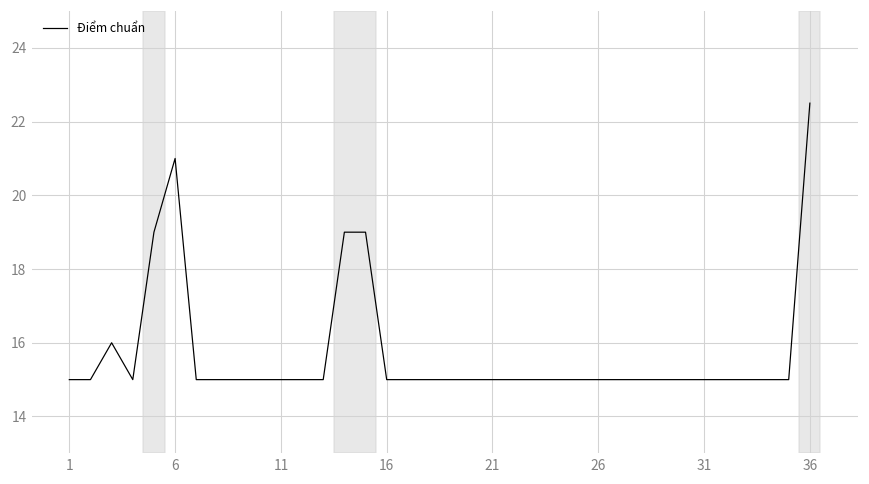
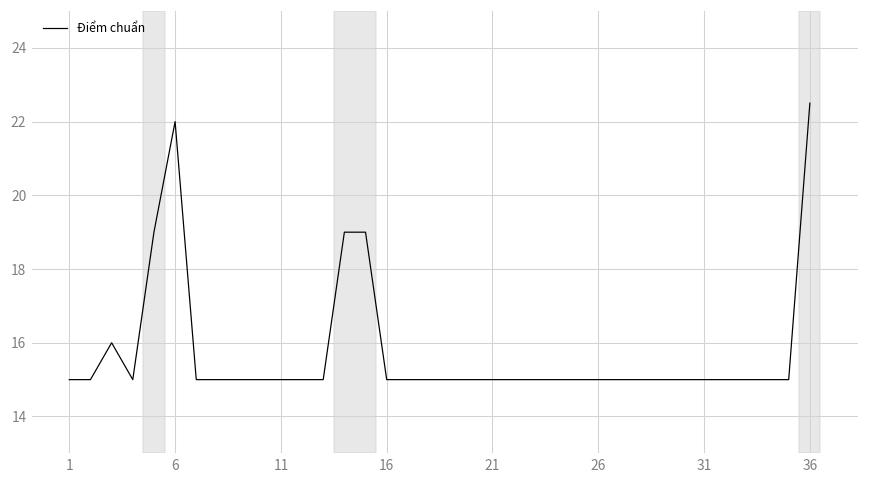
6: 21 -> 22
